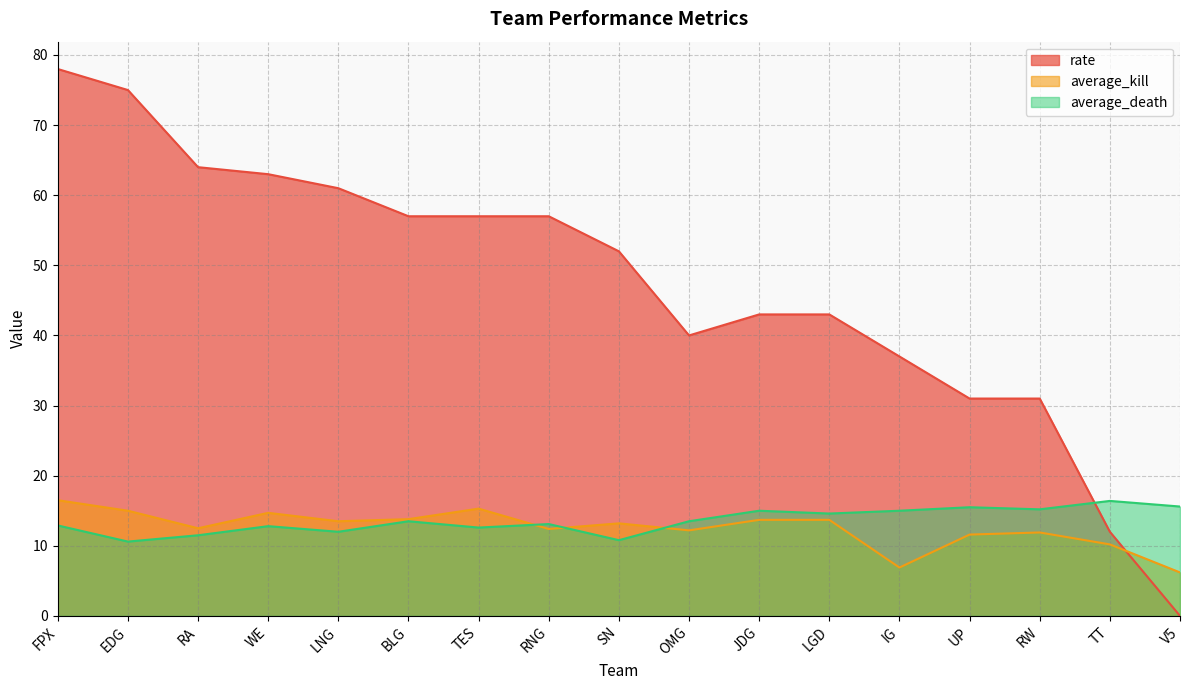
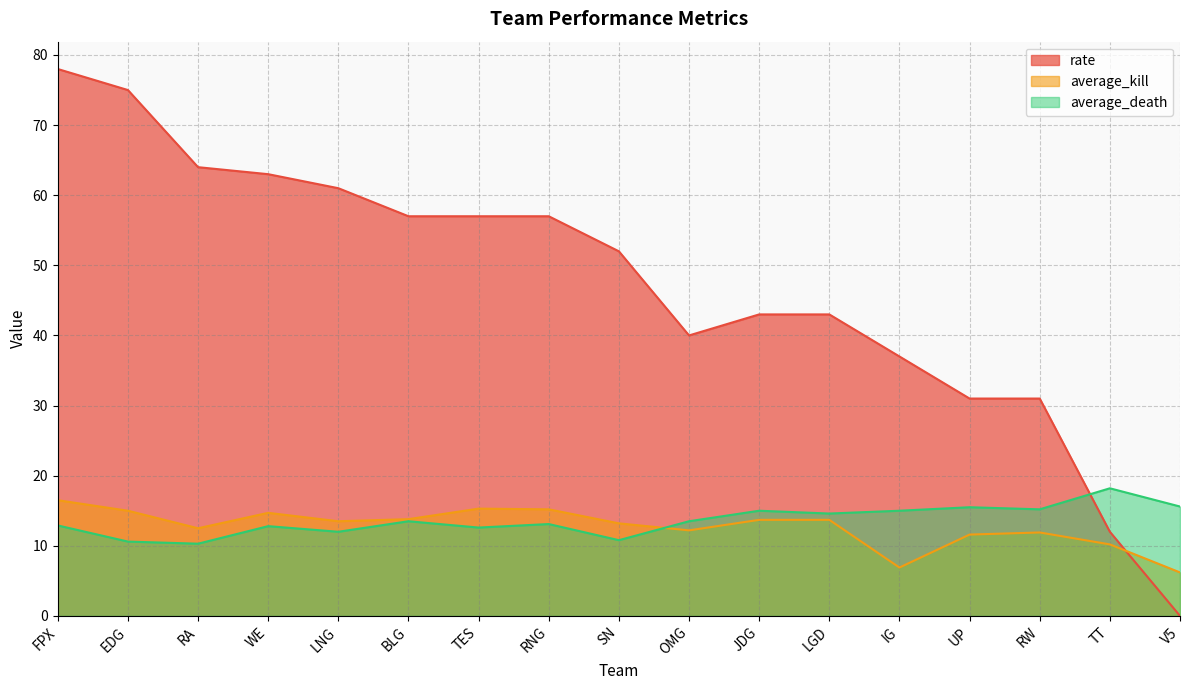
average_death, RA: 12 -> 10
average_kill, RNG: 12 -> 15
average_death, TT: 16 -> 18
